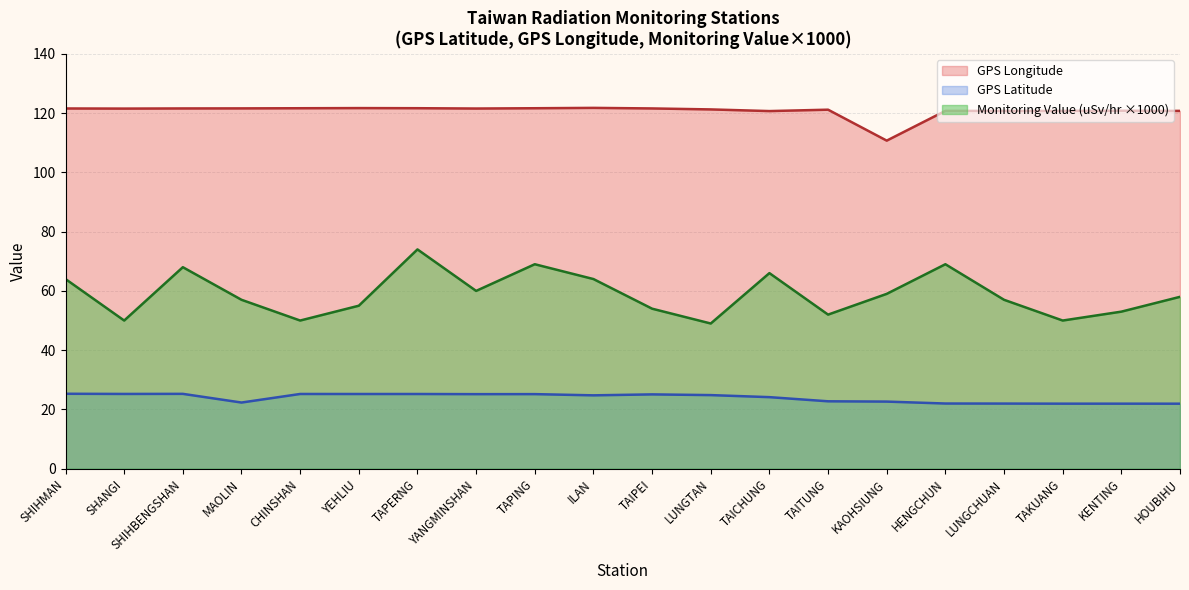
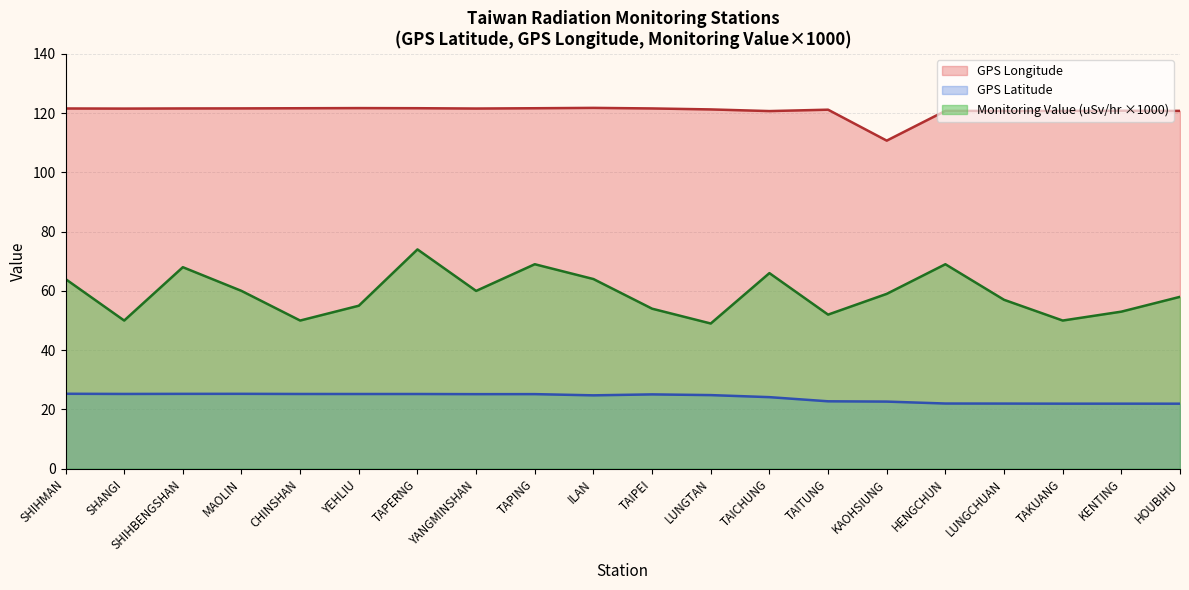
GPS Latitude, MAOLIN: 22 -> 25
Monitoring Value (uSv/hr ×1000), MAOLIN: 57 -> 60
